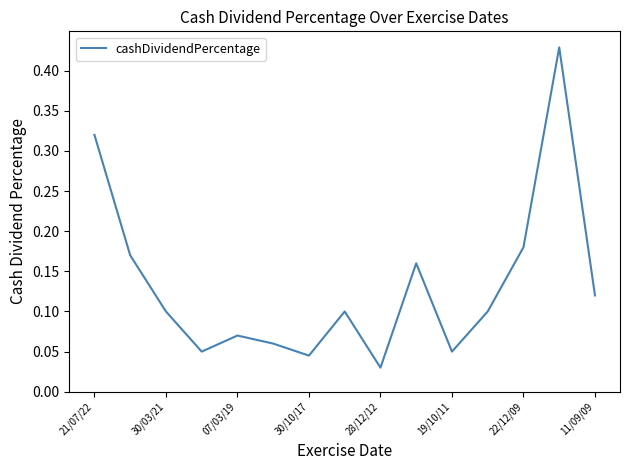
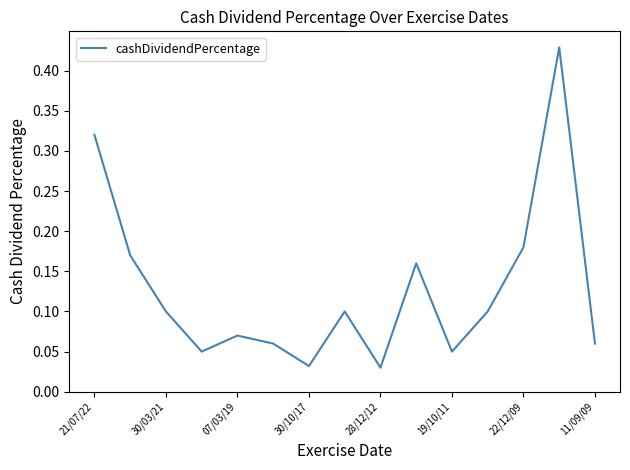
30/10/17: 0.05 -> 0.03
11/09/09: 0.12 -> 0.06
